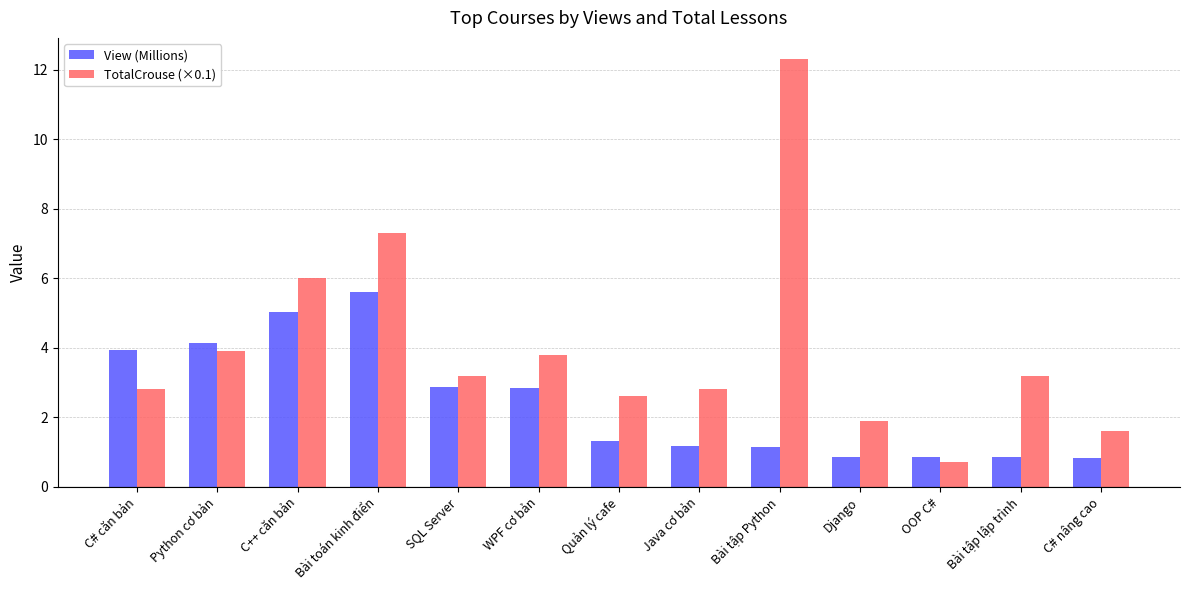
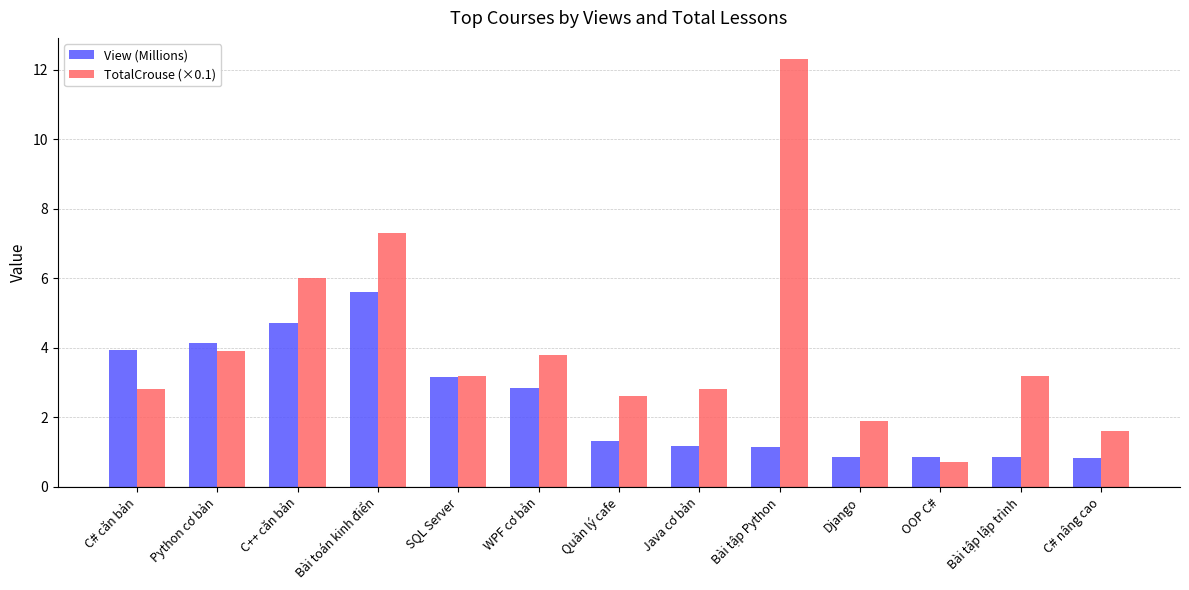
View (Millions), C++ căn bản: 5.0 -> 4.7
View (Millions), SQL Server: 2.9 -> 3.2
